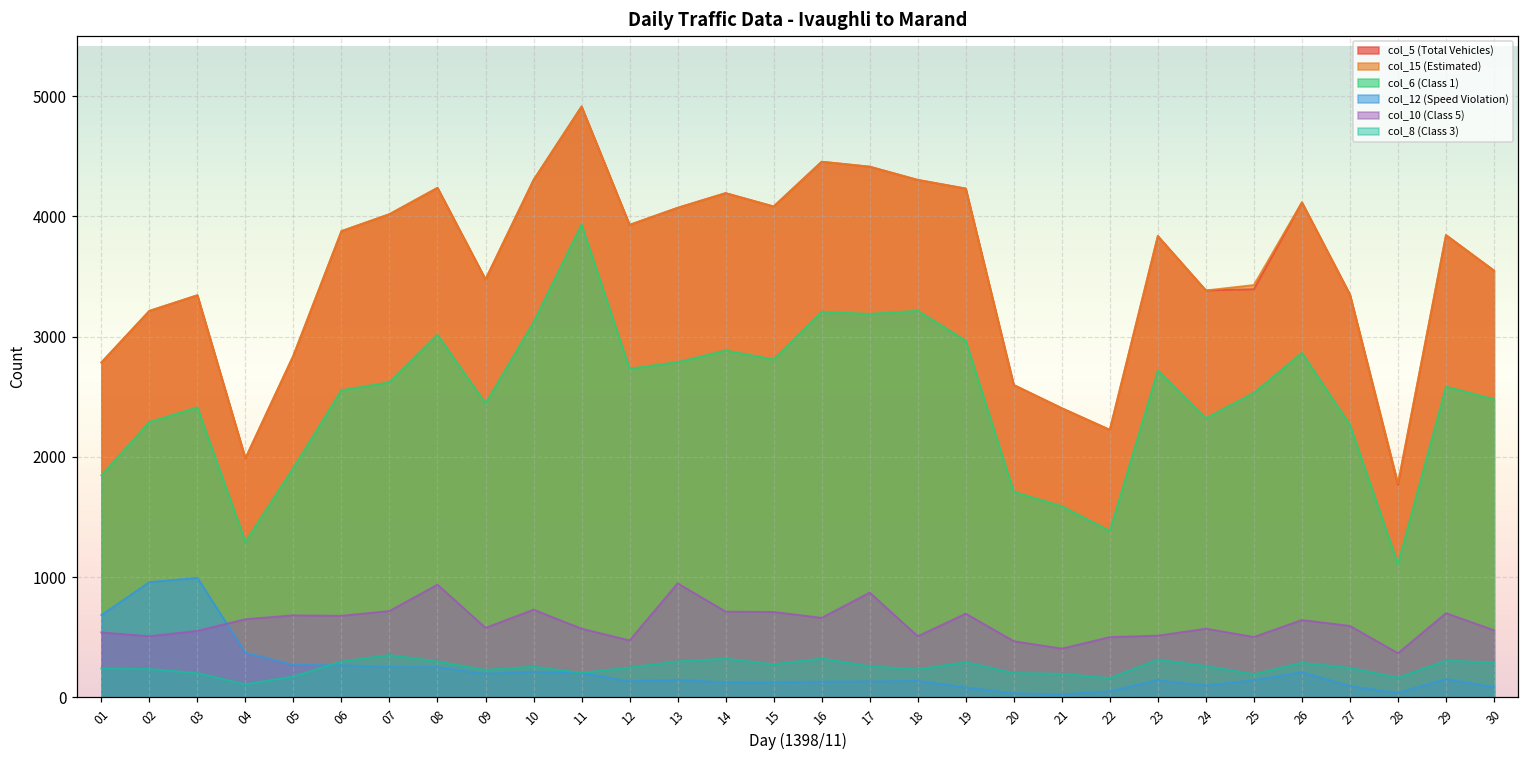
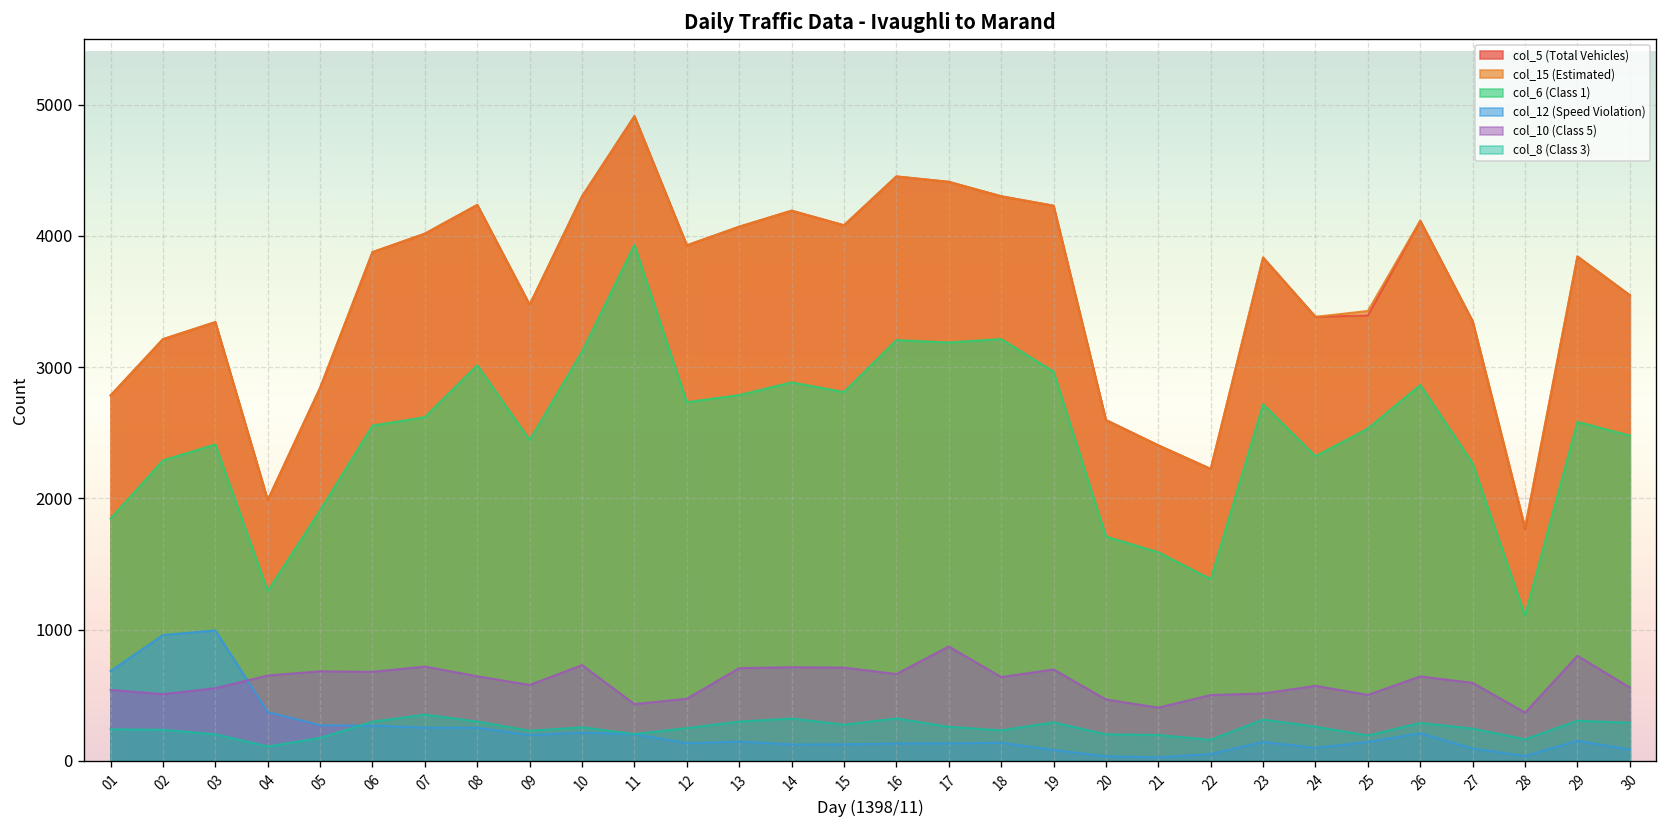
col_10 (Class 5), 08: 940 -> 650
col_10 (Class 5), 11: 570 -> 430
col_10 (Class 5), 13: 950 -> 710
col_10 (Class 5), 18: 510 -> 640
col_10 (Class 5), 29: 700 -> 800
